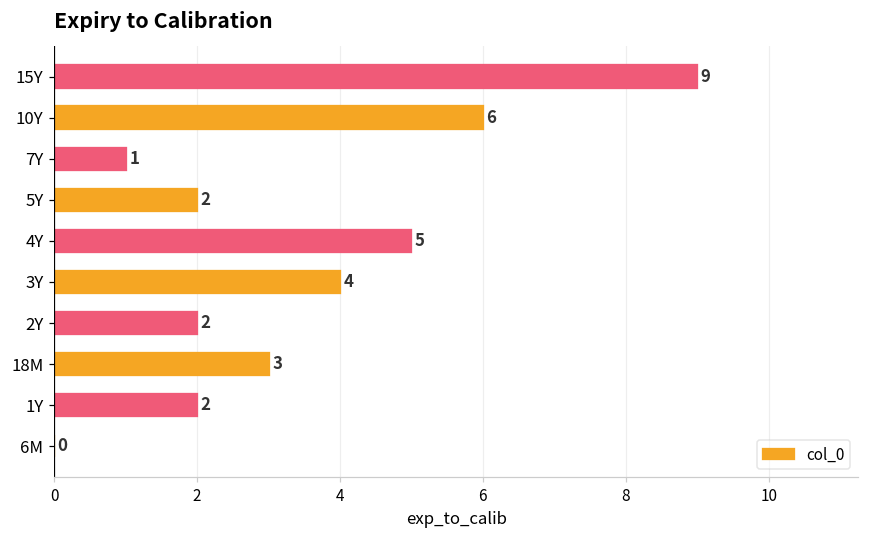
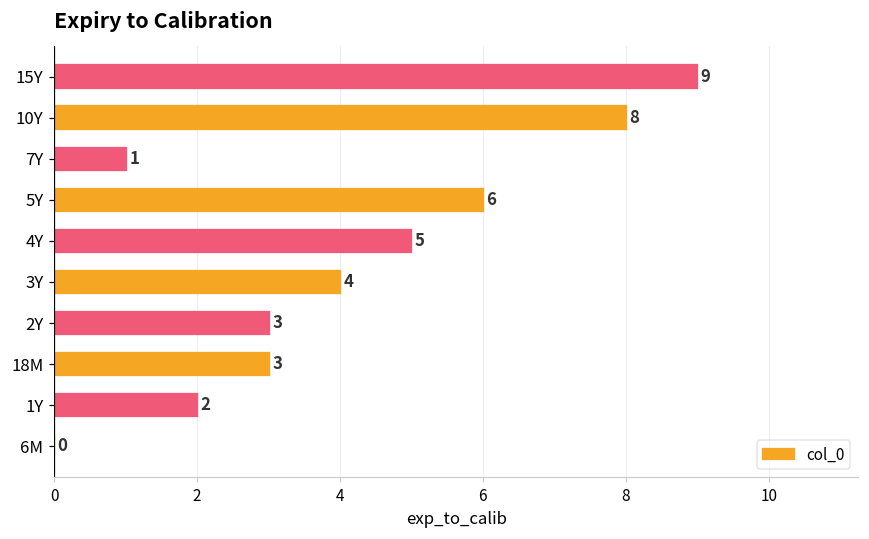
10Y: 6 -> 8
5Y: 2 -> 6
2Y: 2 -> 3
